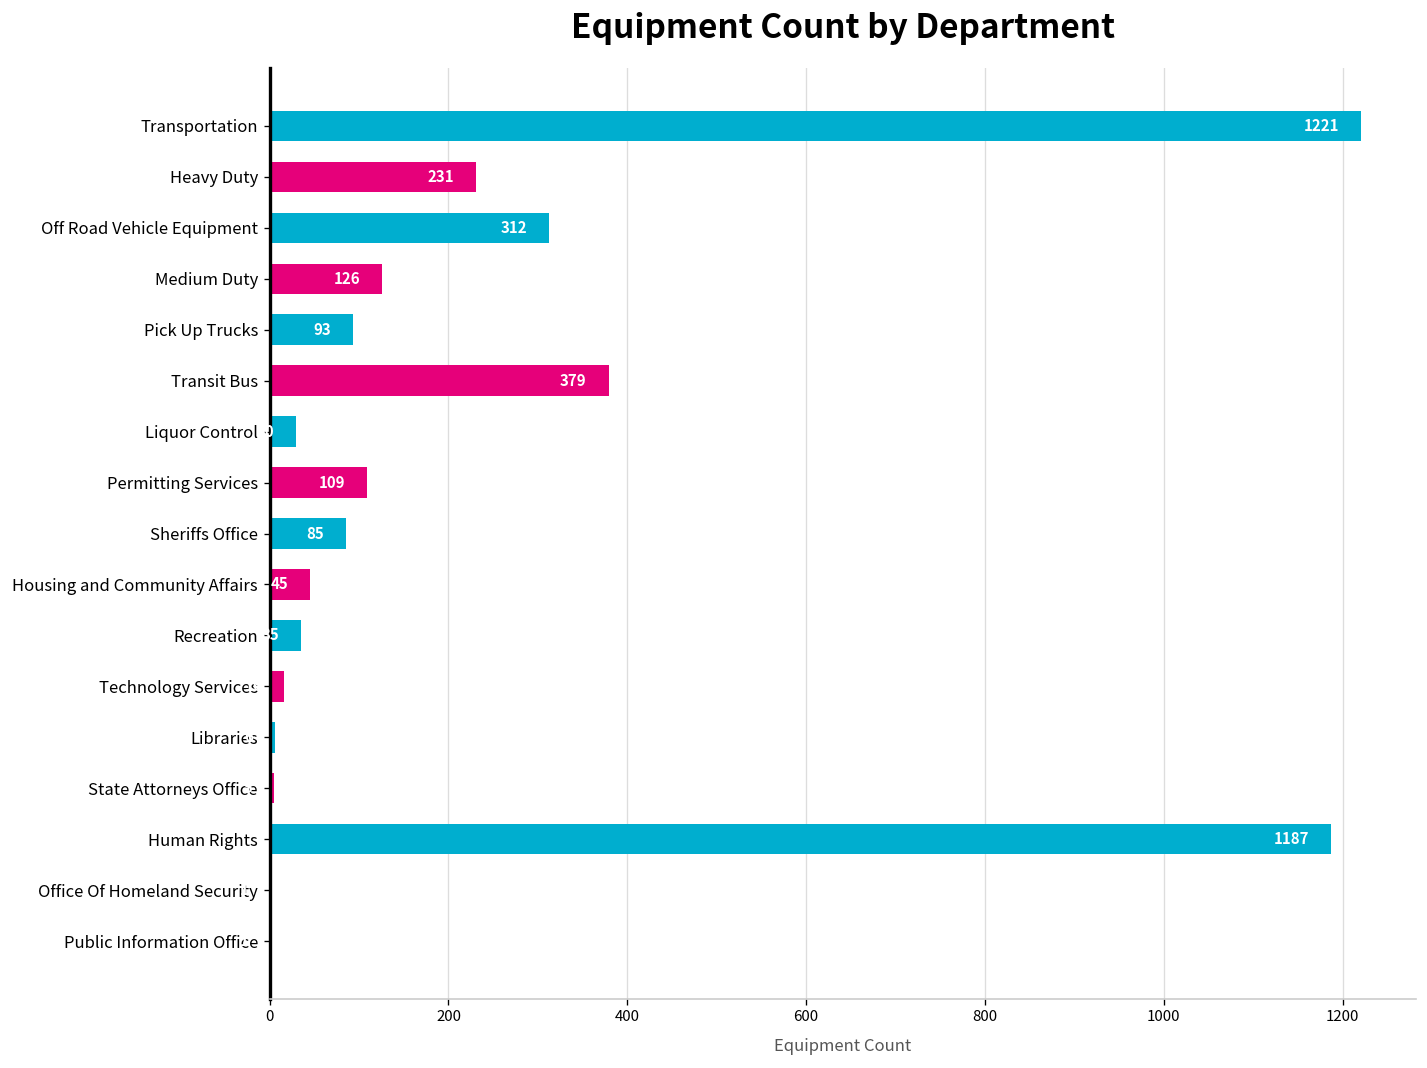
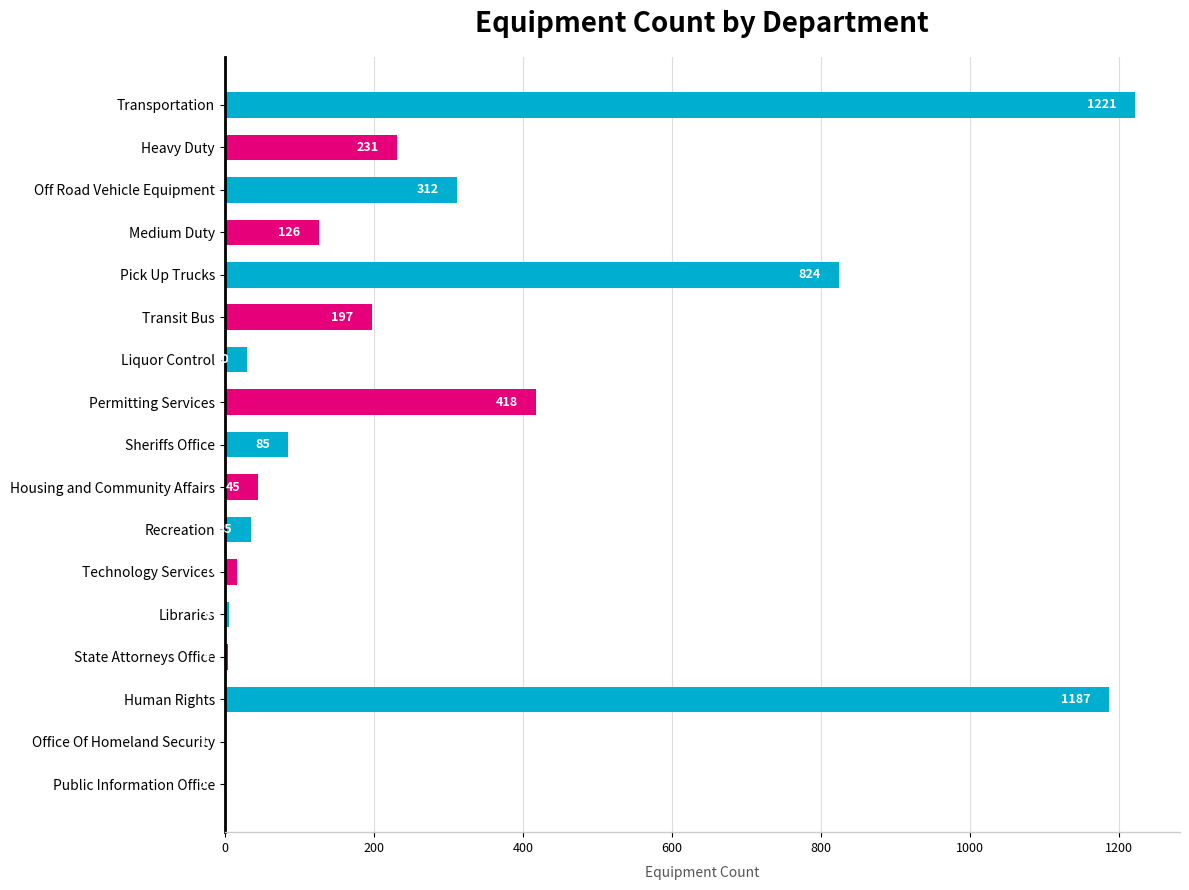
Pick Up Trucks: 93 -> 824
Transit Bus: 379 -> 197
Permitting Services: 109 -> 418
